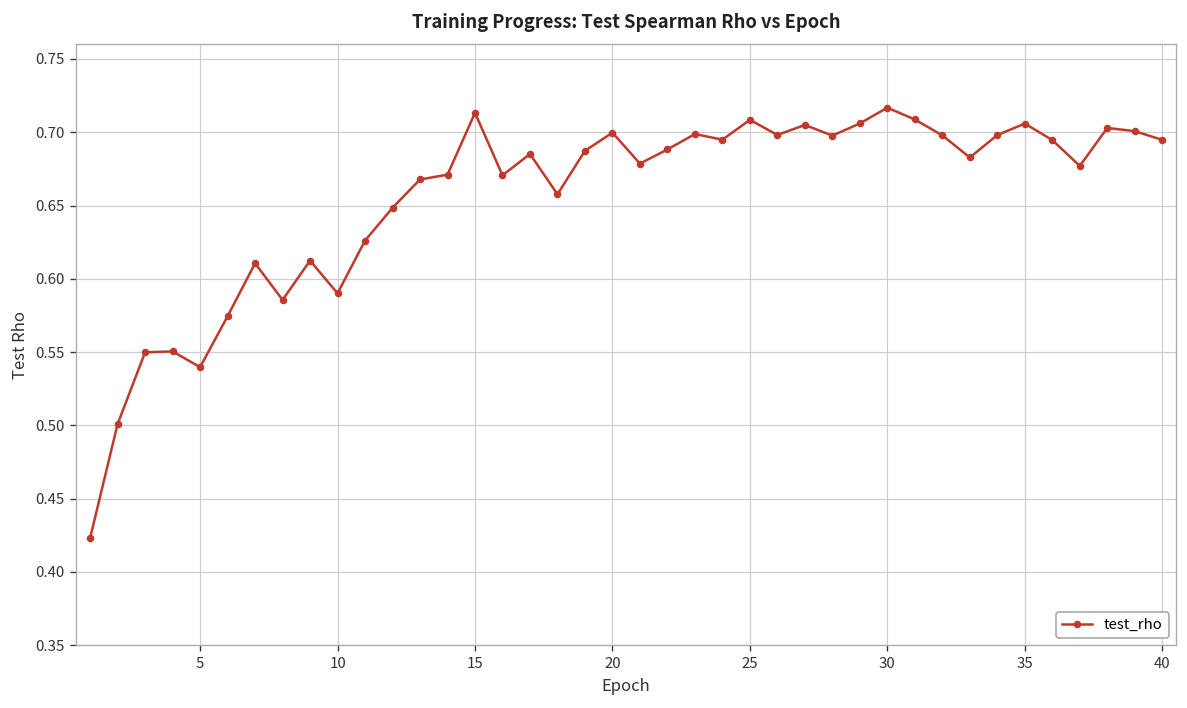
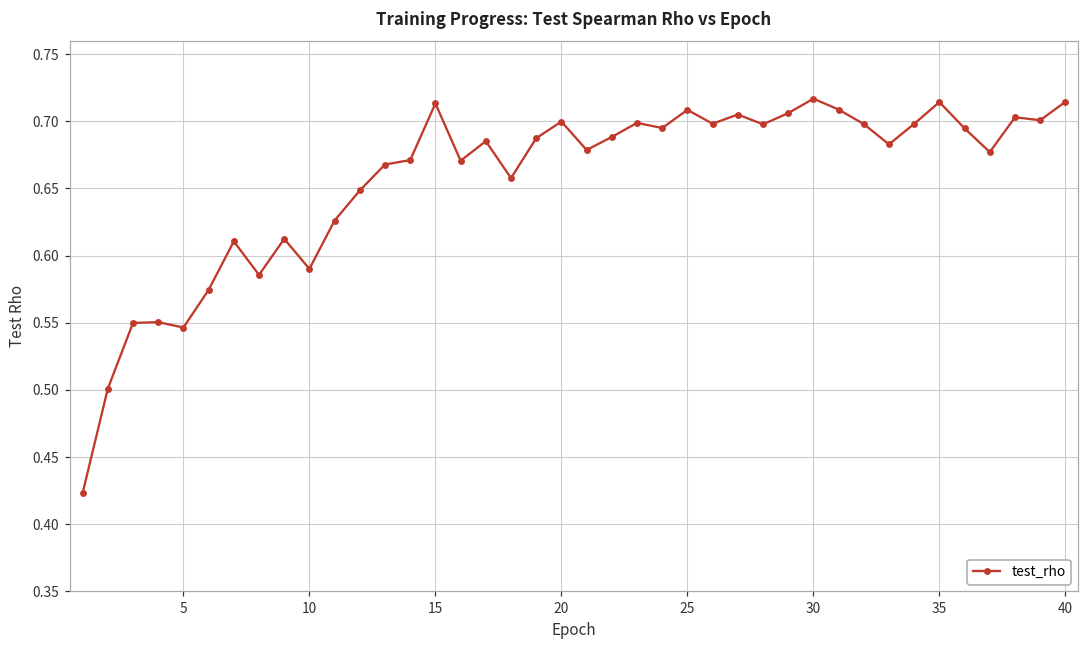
5: 0.540 -> 0.546
35: 0.706 -> 0.714
40: 0.695 -> 0.714
